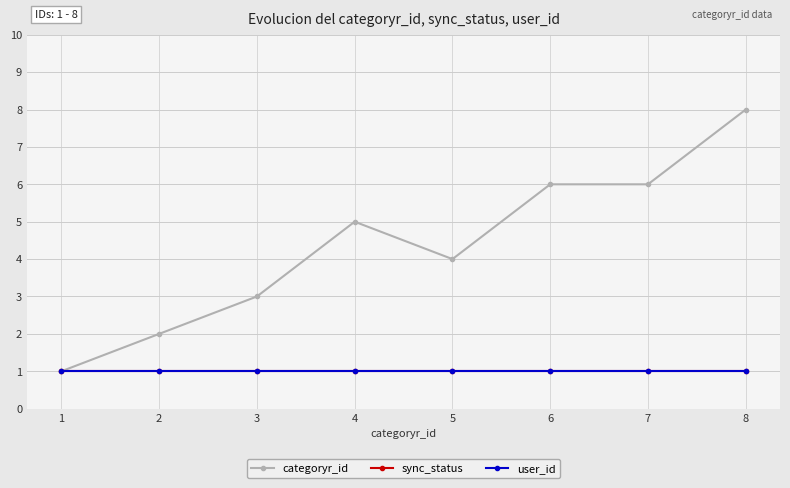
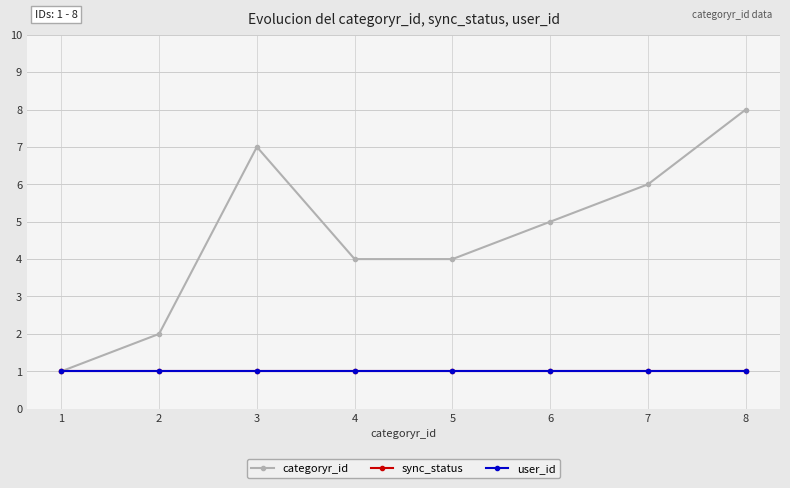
categoryr_id, 3: 3 -> 7
categoryr_id, 4: 5 -> 4
categoryr_id, 6: 6 -> 5
